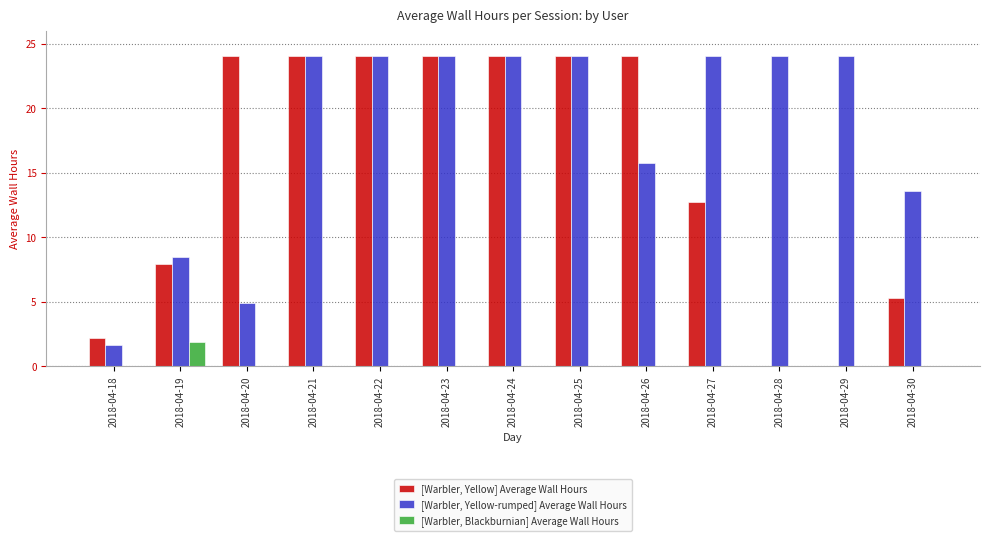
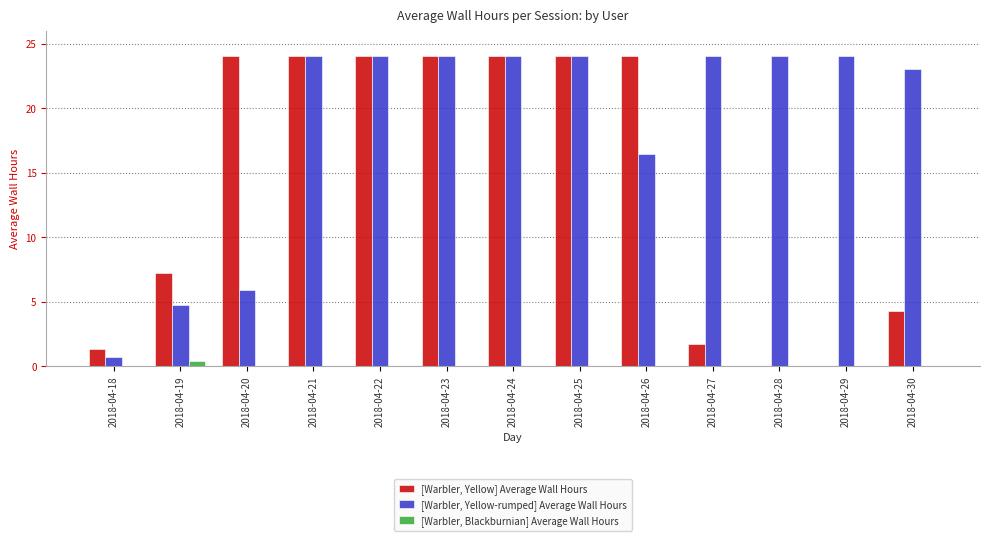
[Warbler, Yellow] Average Wall Hours, 2018-04-18: 2.2 -> 1.3
[Warbler, Yellow-rumped] Average Wall Hours, 2018-04-18: 1.7 -> 0.8
[Warbler, Yellow] Average Wall Hours, 2018-04-19: 7.9 -> 7.3
[Warbler, Yellow-rumped] Average Wall Hours, 2018-04-19: 8.5 -> 4.8
[Warbler, Blackburnian] Average Wall Hours, 2018-04-19: 1.9 -> 0.4
[Warbler, Yellow-rumped] Average Wall Hours, 2018-04-20: 4.9 -> 5.9
[Warbler, Yellow-rumped] Average Wall Hours, 2018-04-26: 15.8 -> 16.4
[Warbler, Yellow] Average Wall Hours, 2018-04-27: 12.7 -> 1.8
[Warbler, Yellow] Average Wall Hours, 2018-04-30: 5.3 -> 4.3
[Warbler, Yellow-rumped] Average Wall Hours, 2018-04-30: 13.6 -> 23.0
